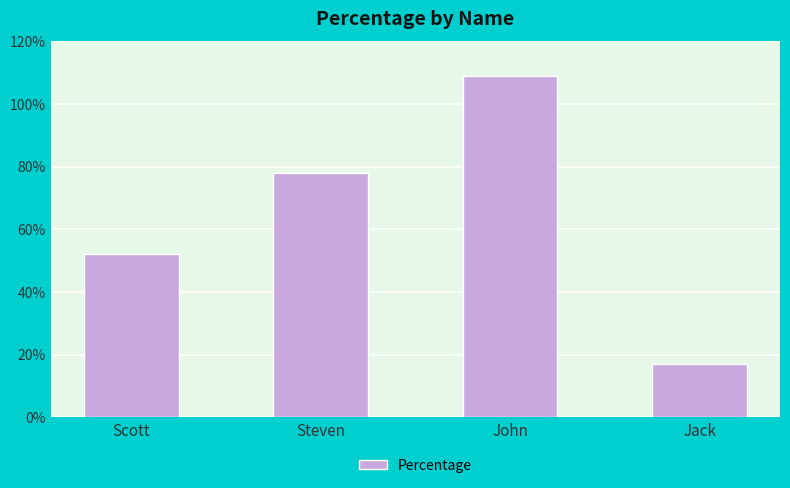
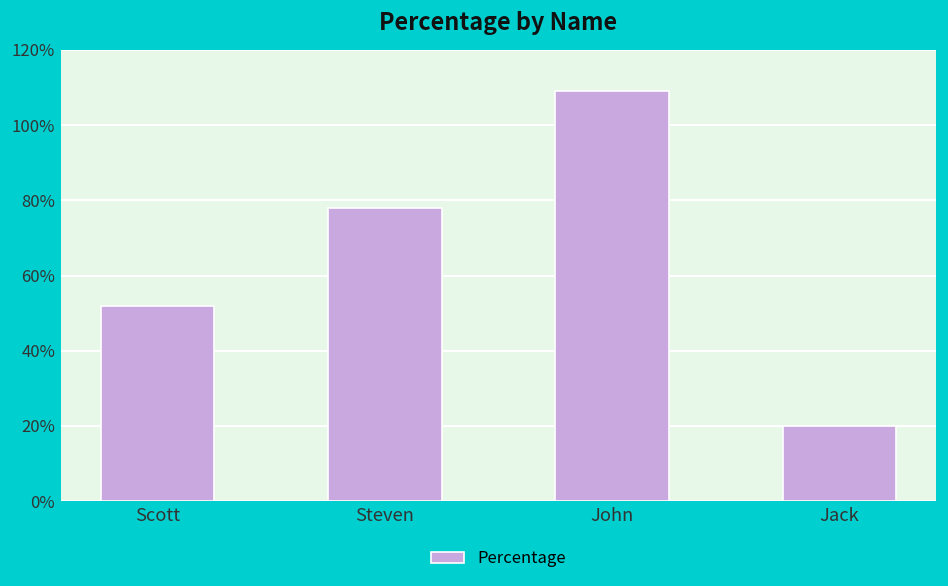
Jack: 17% -> 20%
